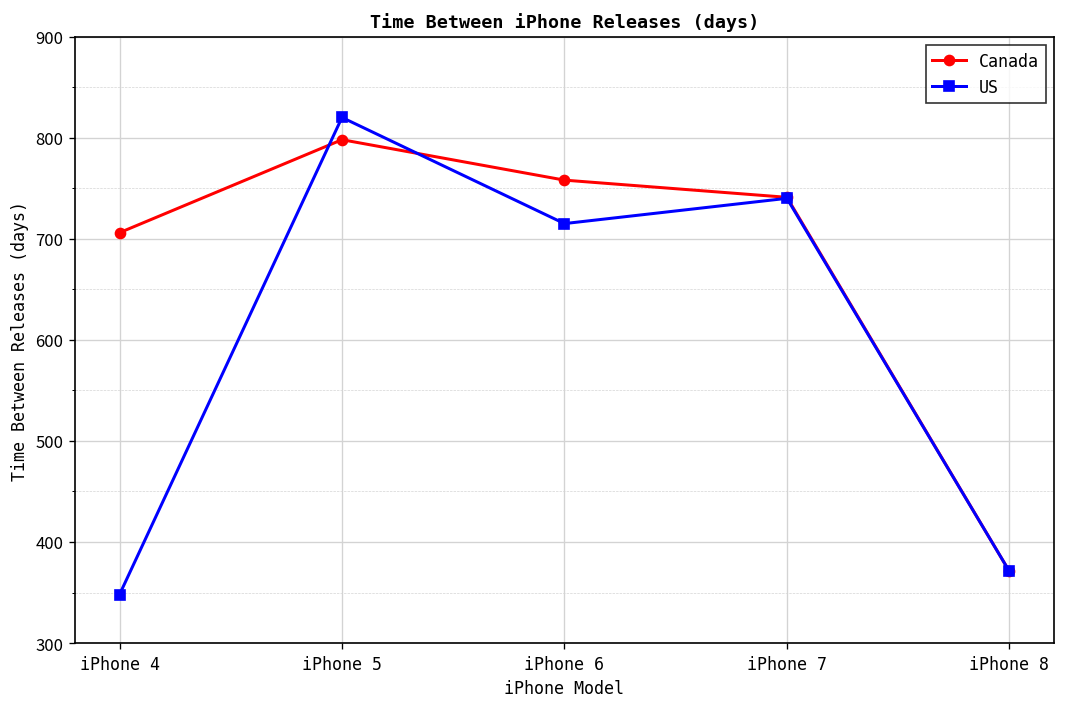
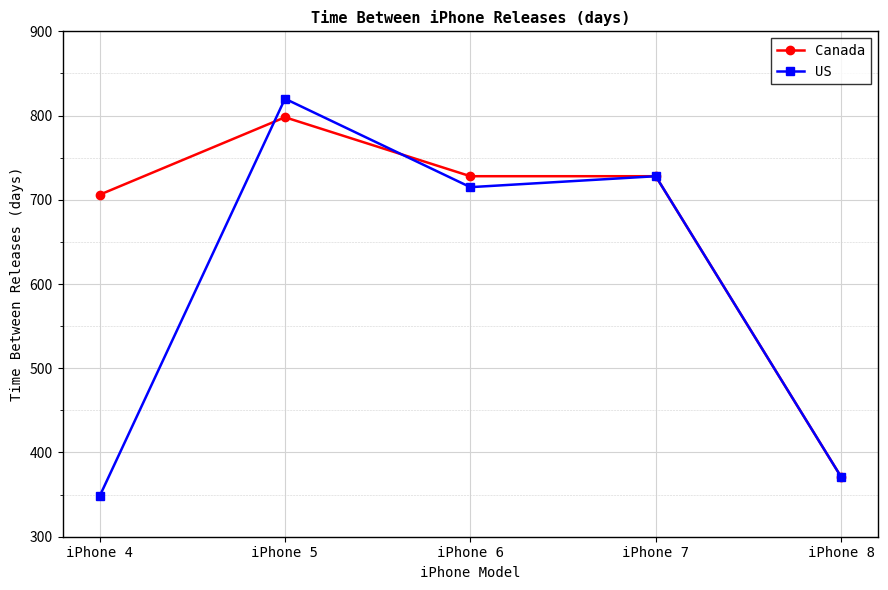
Canada, iPhone 6: 760 -> 730
Canada, iPhone 7: 740 -> 730
US, iPhone 7: 740 -> 730
